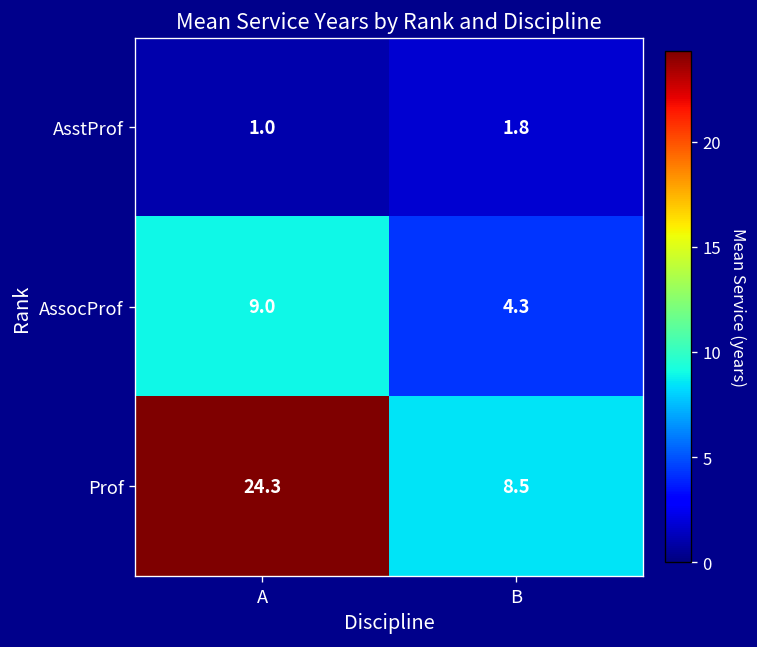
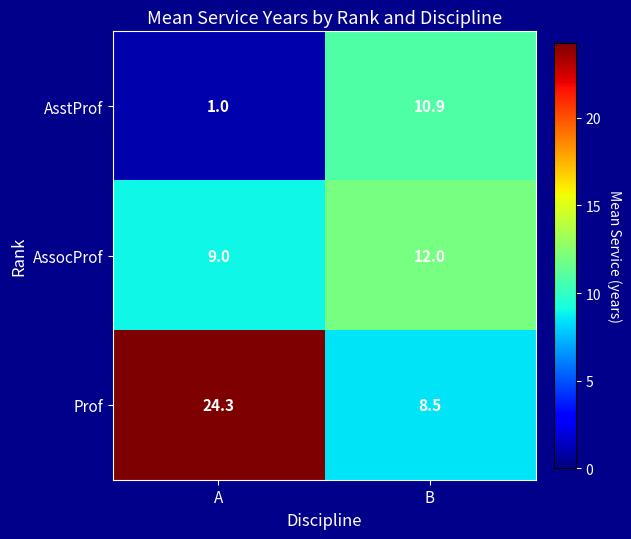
AsstProf, B: 1.8 -> 10.9
AssocProf, B: 4.3 -> 12.0
